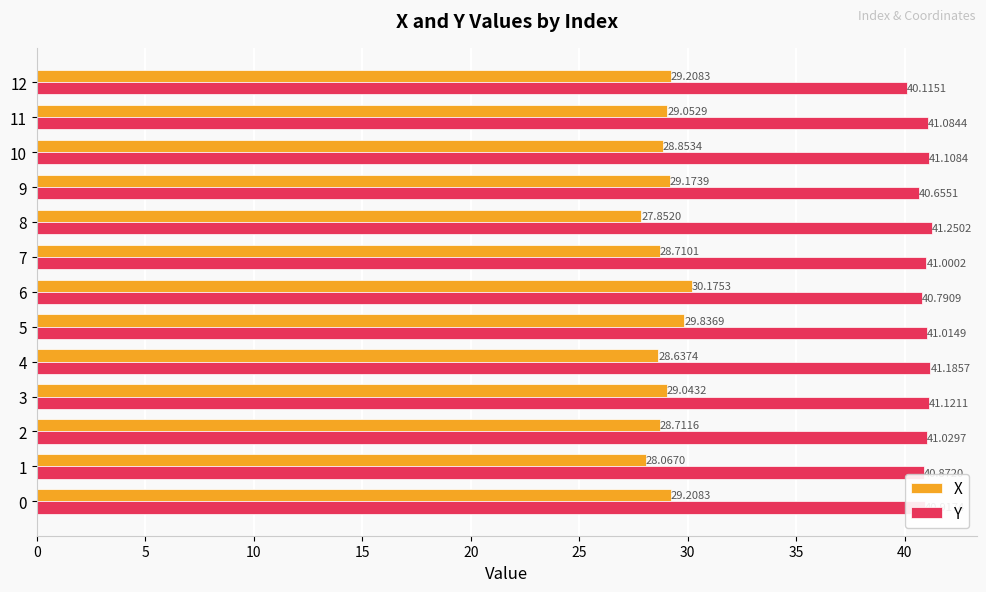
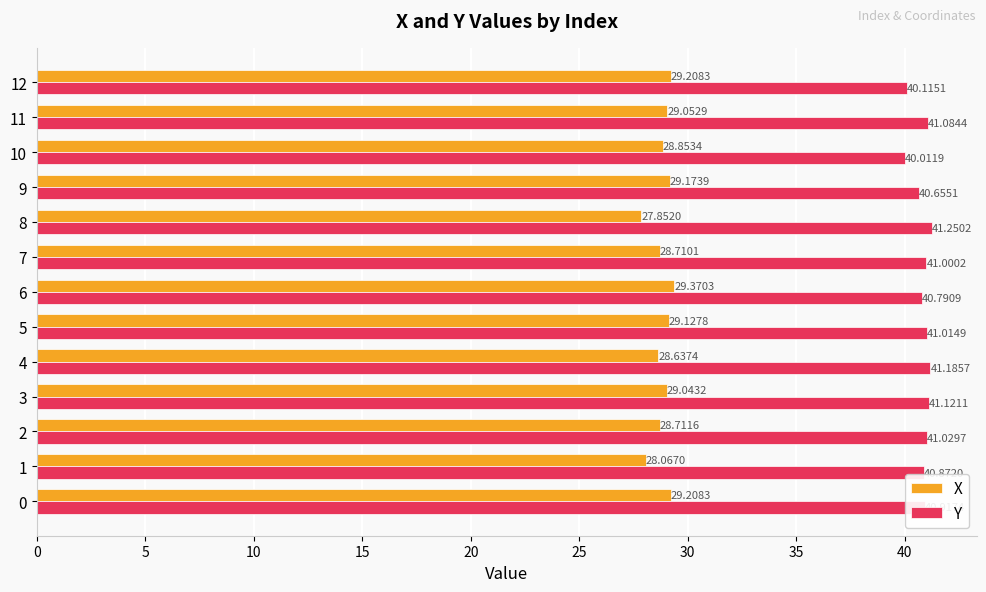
Y, 10: 41.1084 -> 40.0119
X, 6: 30.1753 -> 29.3703
X, 5: 29.8369 -> 29.1278
